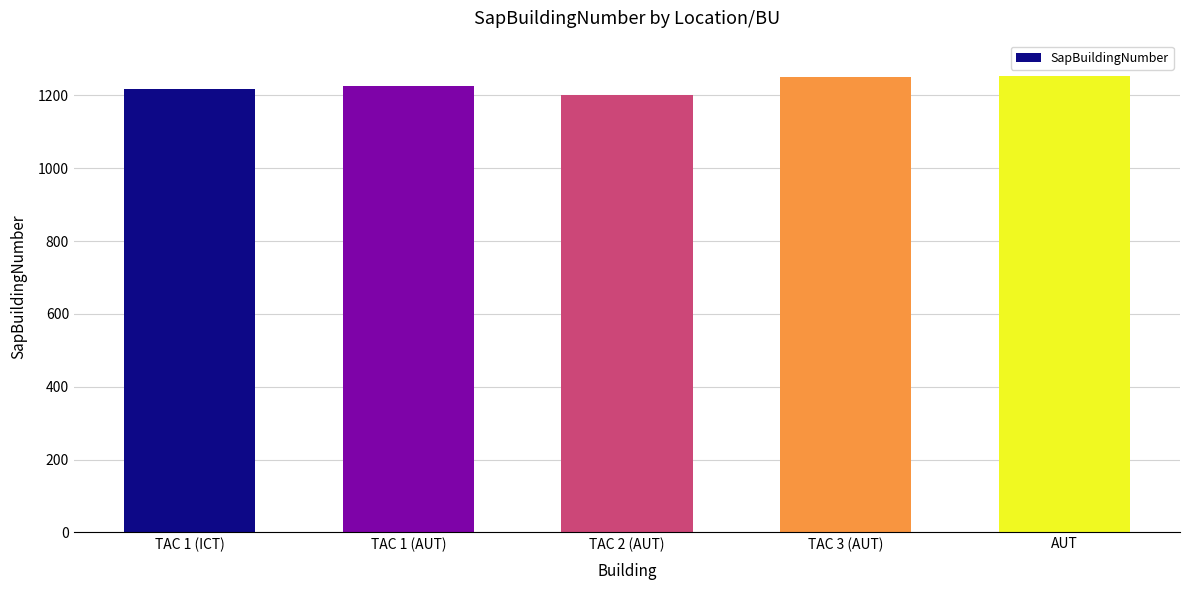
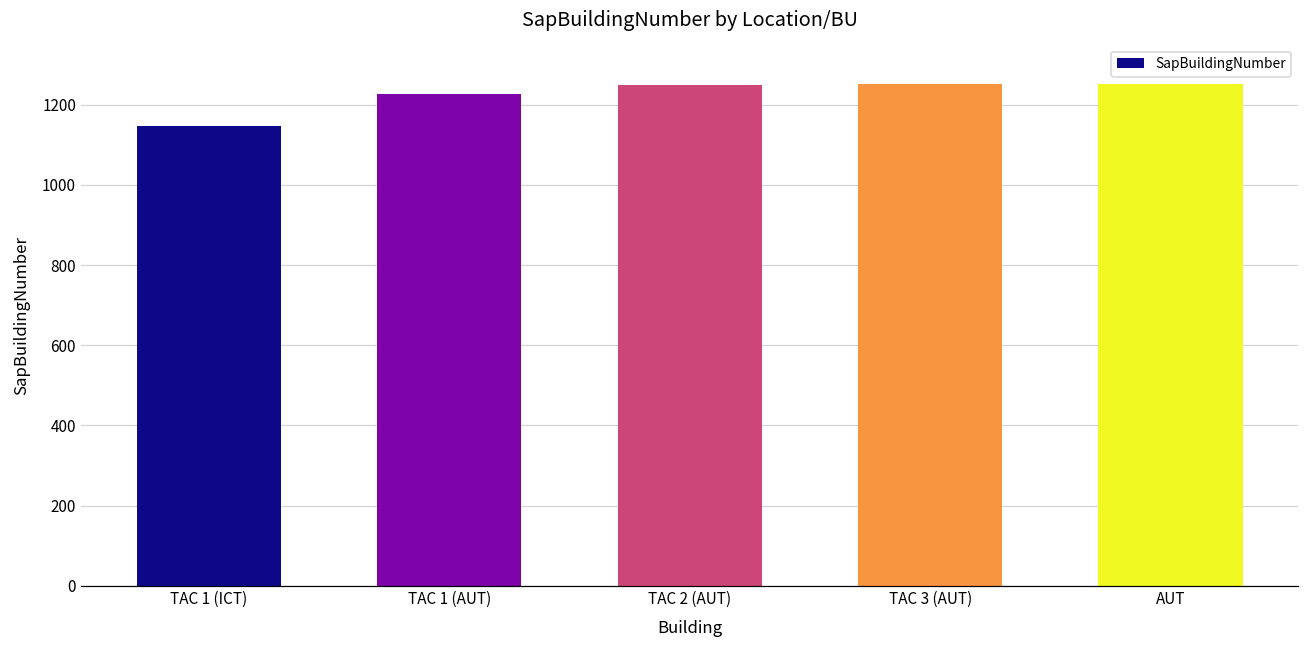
TAC 1 (ICT): 1220 -> 1150
TAC 2 (AUT): 1200 -> 1250
